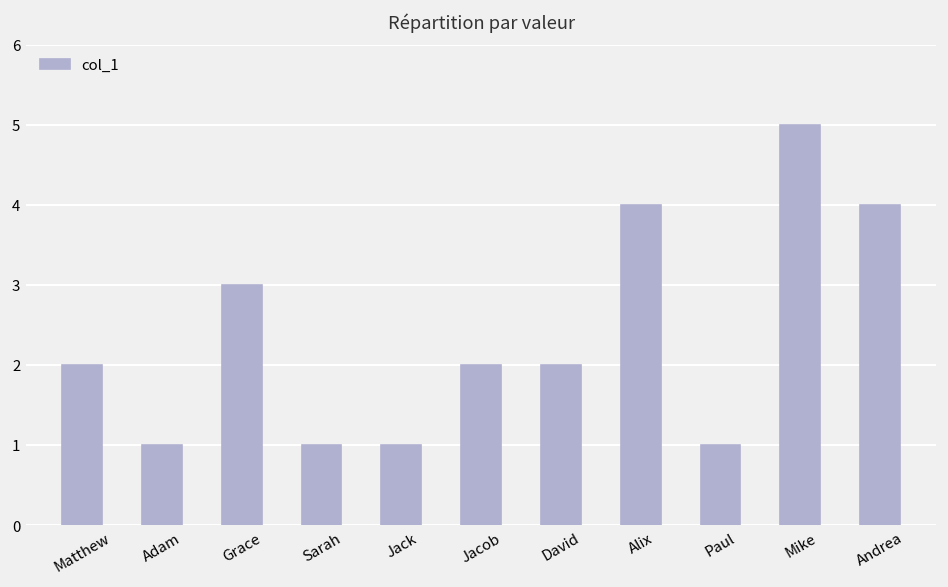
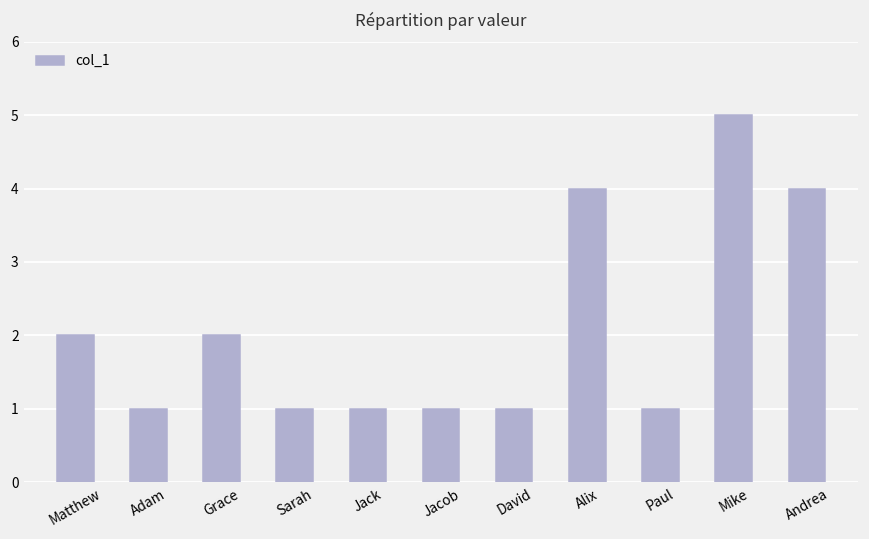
Grace: 3 -> 2
Jacob: 2 -> 1
David: 2 -> 1
